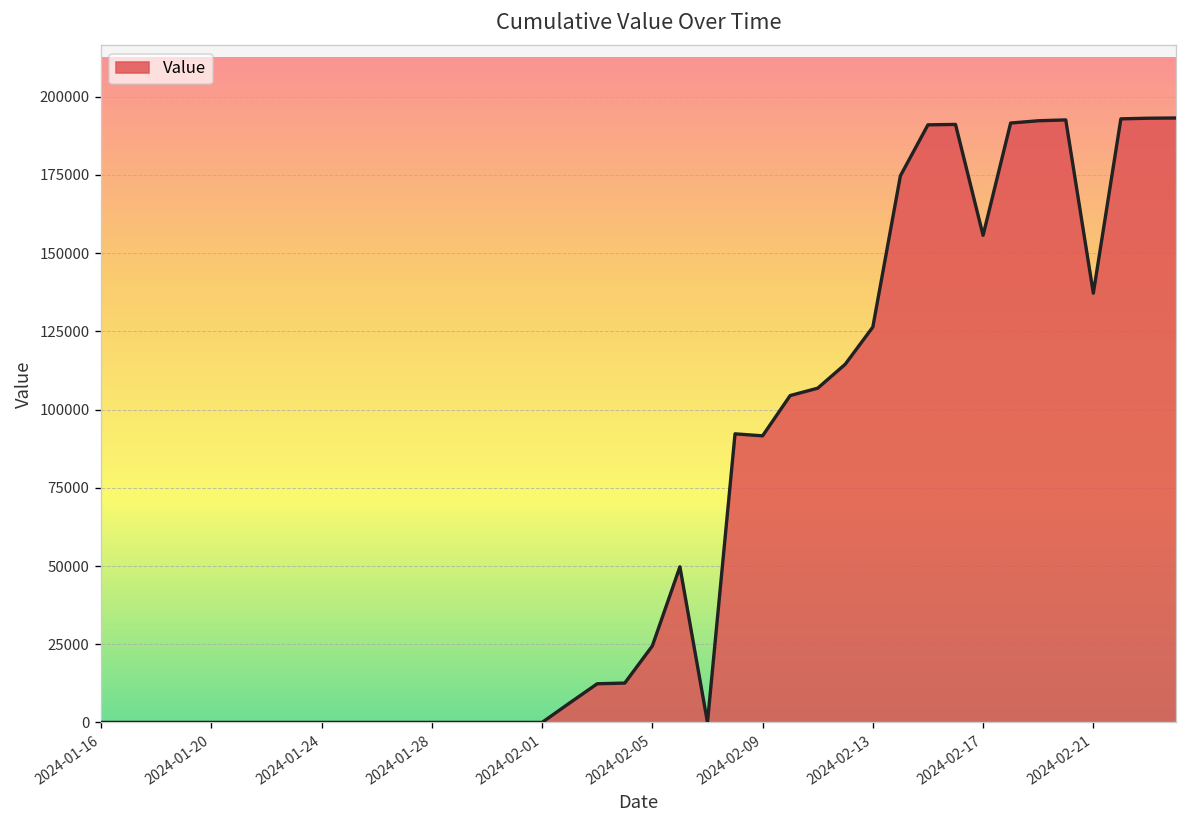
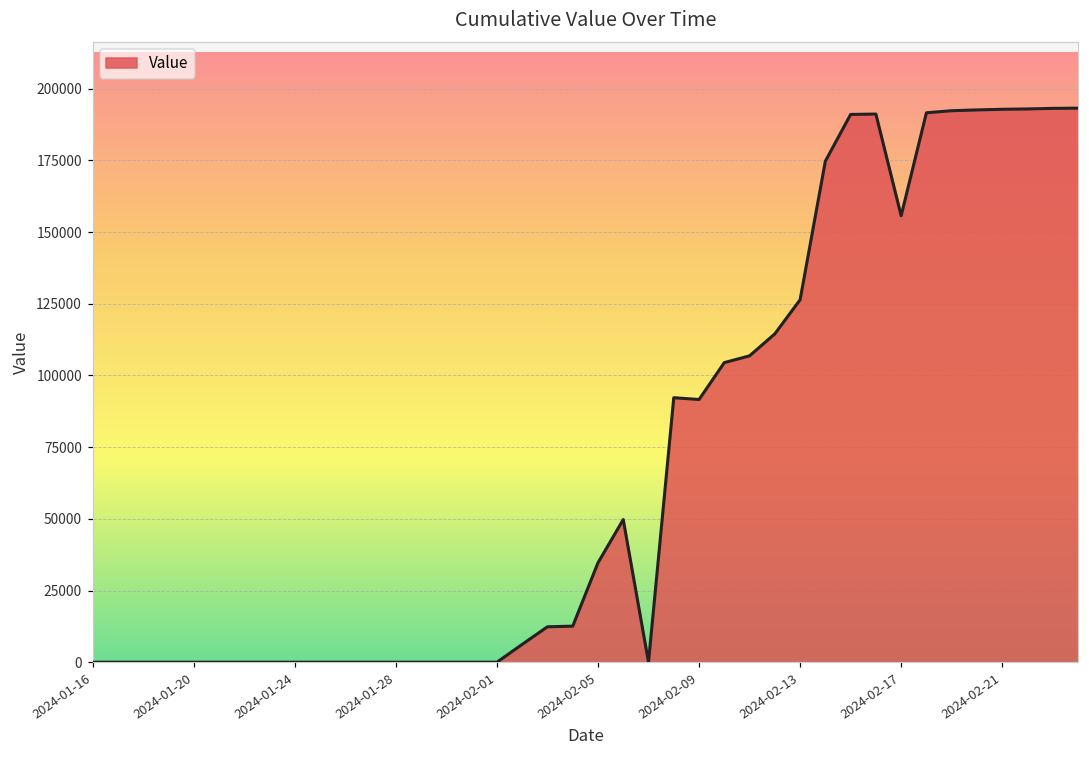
2024-02-05: 24000 -> 35000
2024-02-21: 137000 -> 193000
